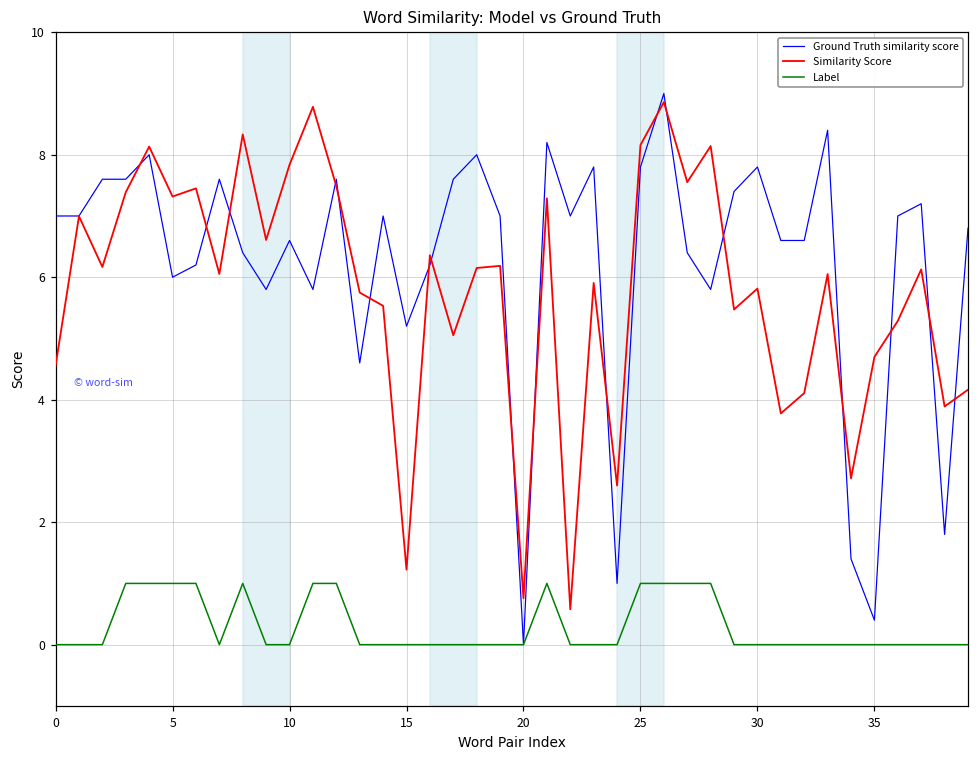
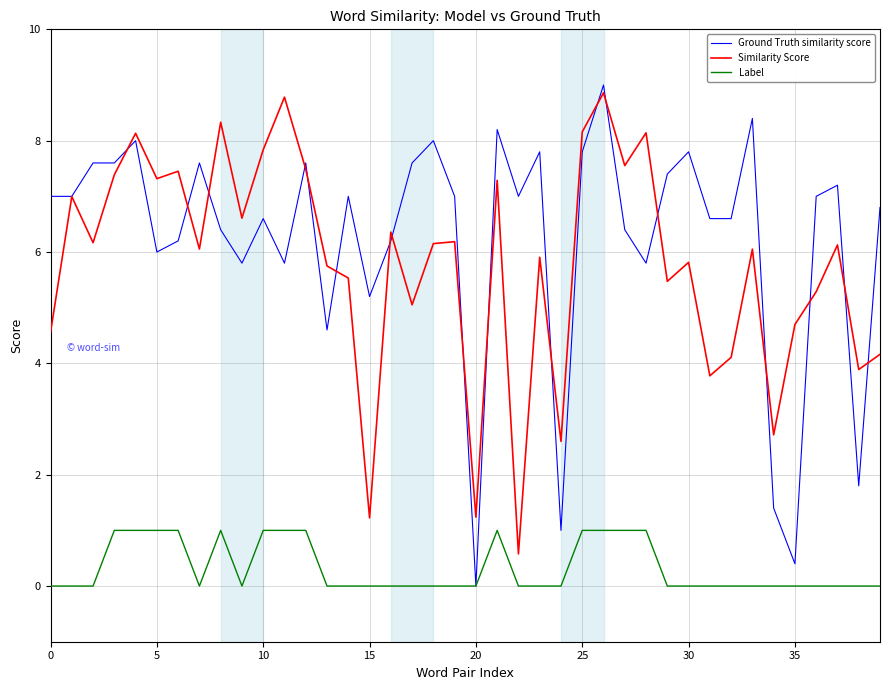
Label, 10: 0 -> 1
Similarity Score, 20: 0.8 -> 1.2
